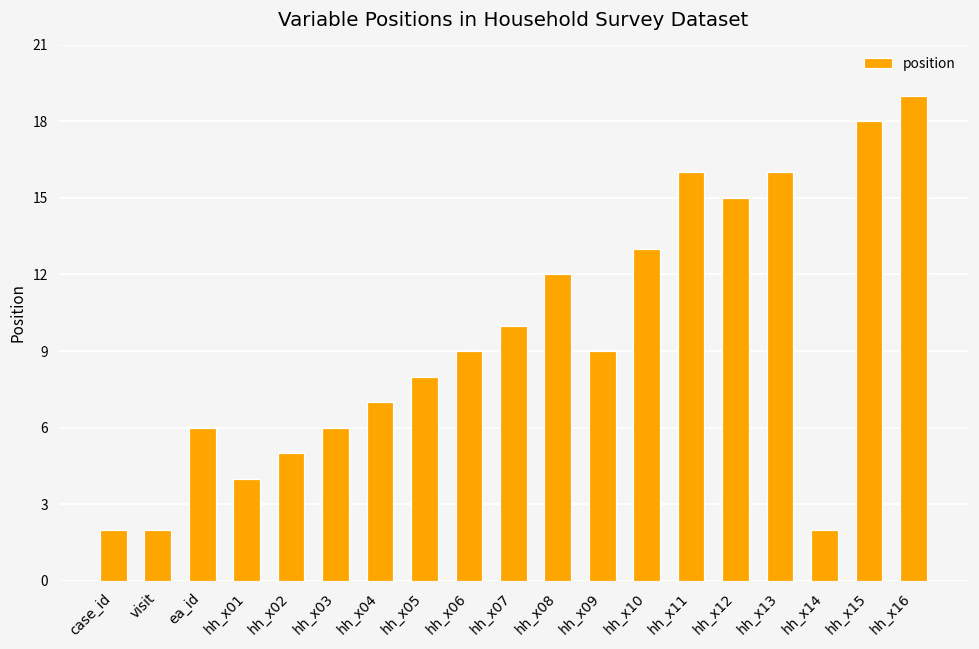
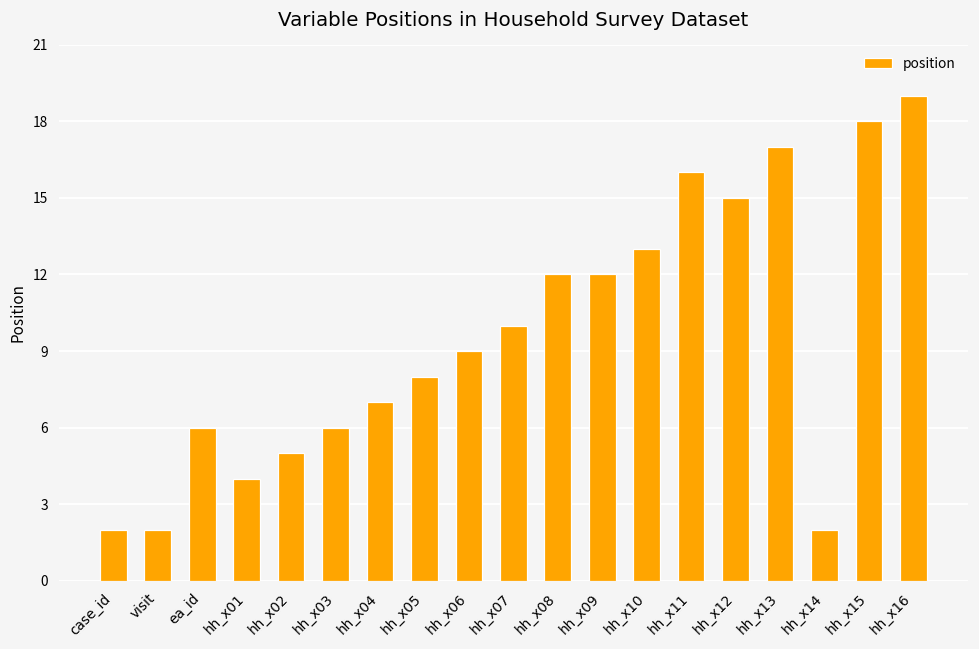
hh_x09: 9 -> 12
hh_x13: 16 -> 17
